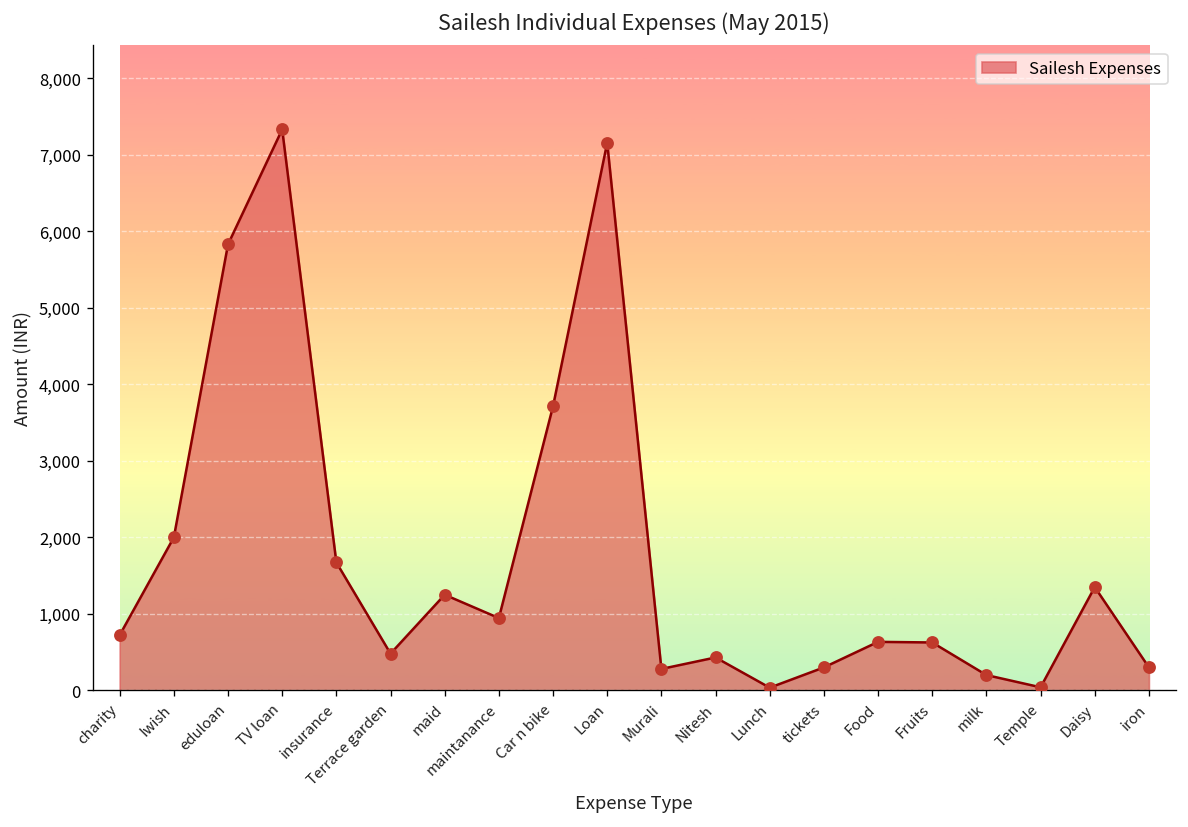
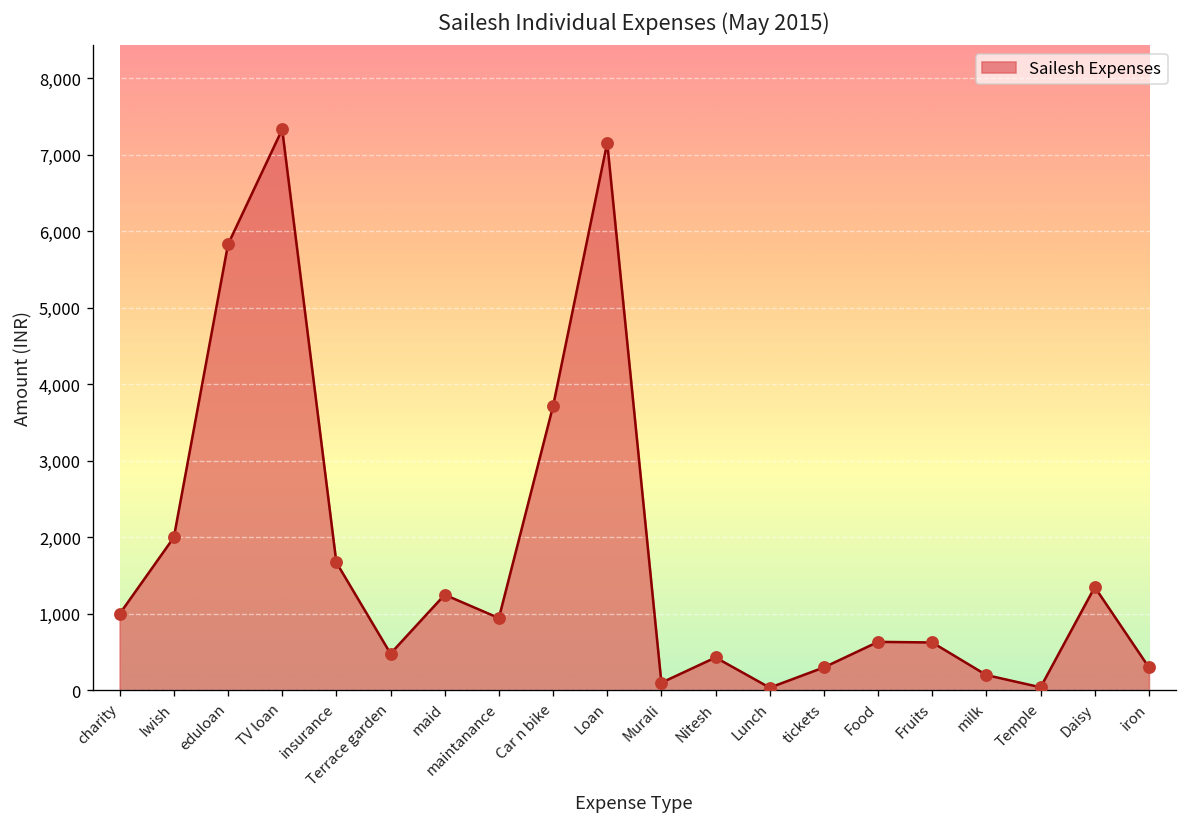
charity: 700 -> 1,000
Murali: 300 -> 100
